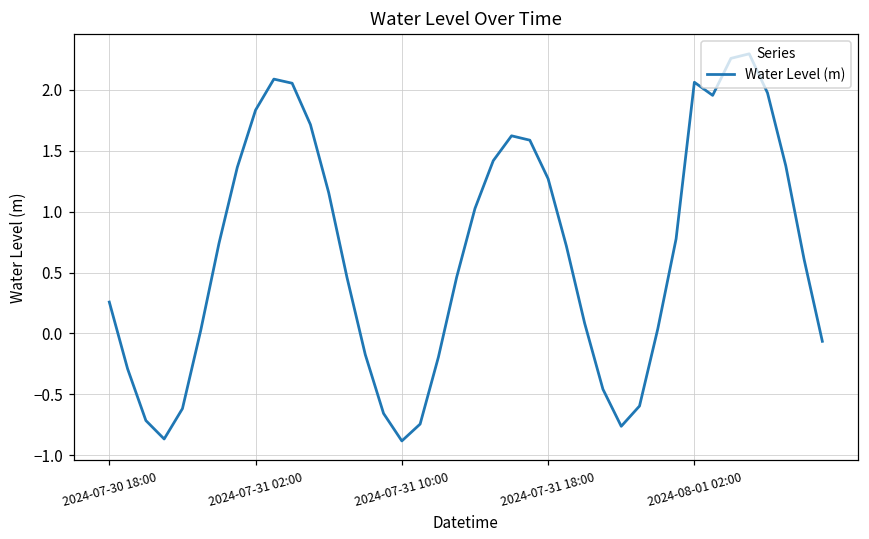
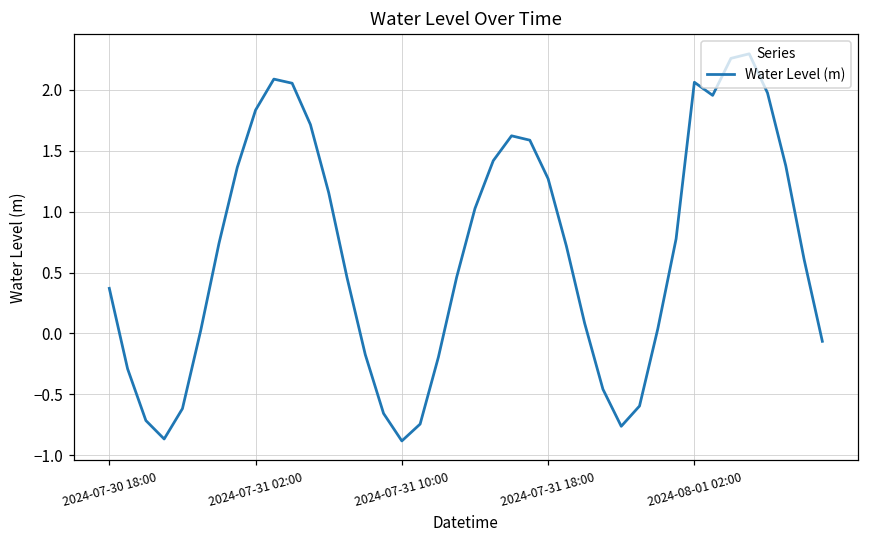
2024-07-30 18:00: 0.26 -> 0.37
